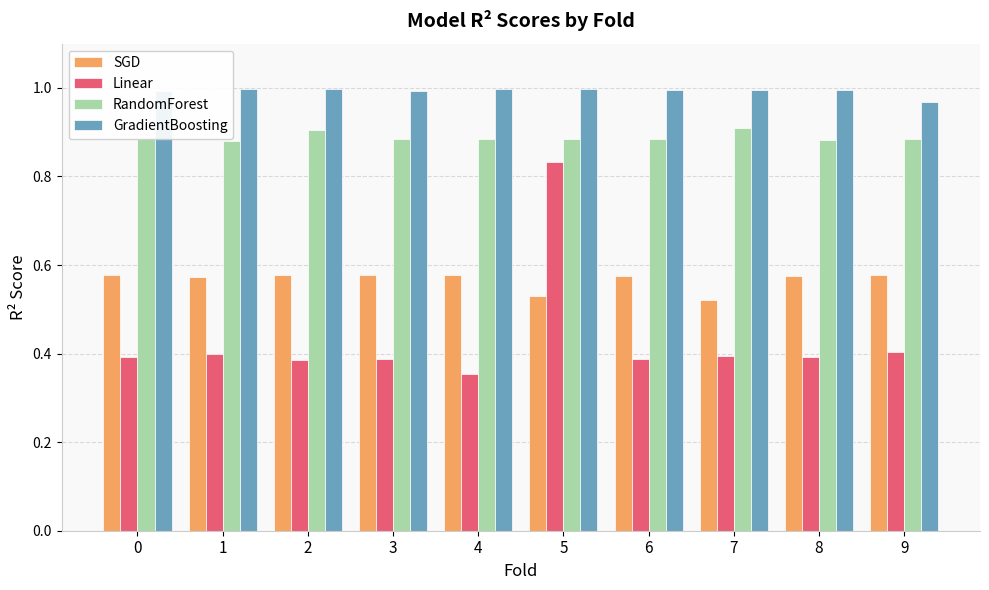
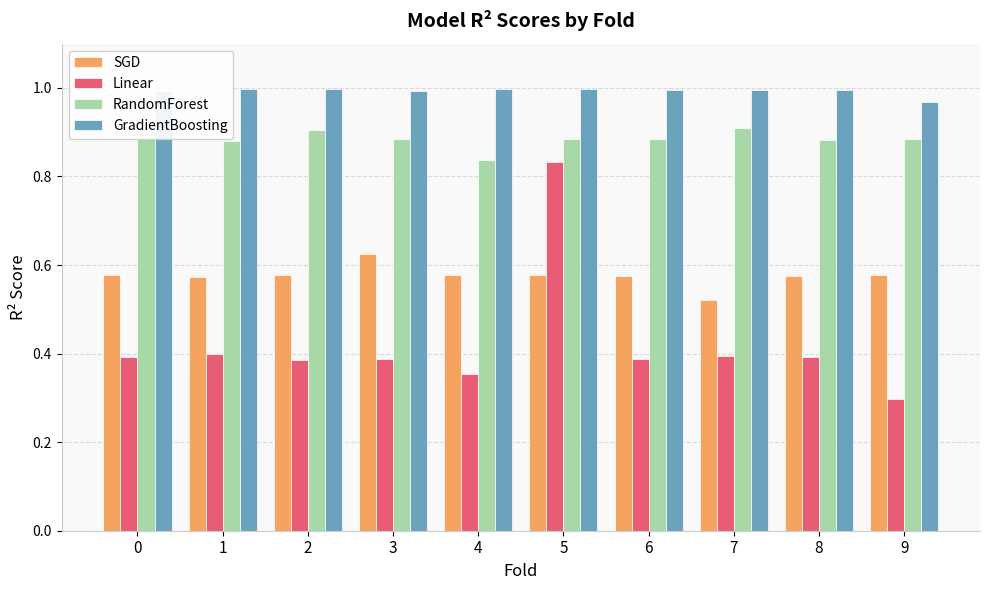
SGD, 3: 0.58 -> 0.62
RandomForest, 4: 0.88 -> 0.84
SGD, 5: 0.53 -> 0.58
Linear, 9: 0.40 -> 0.30
